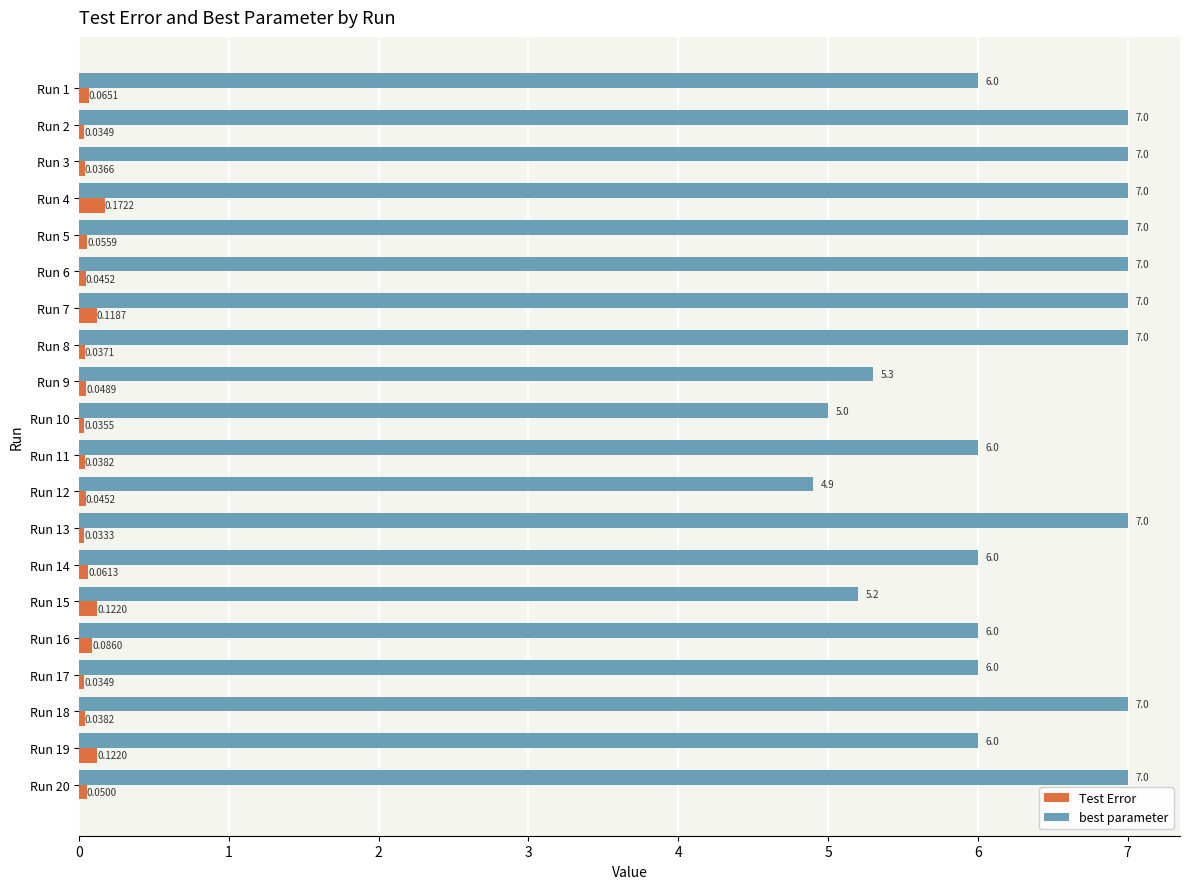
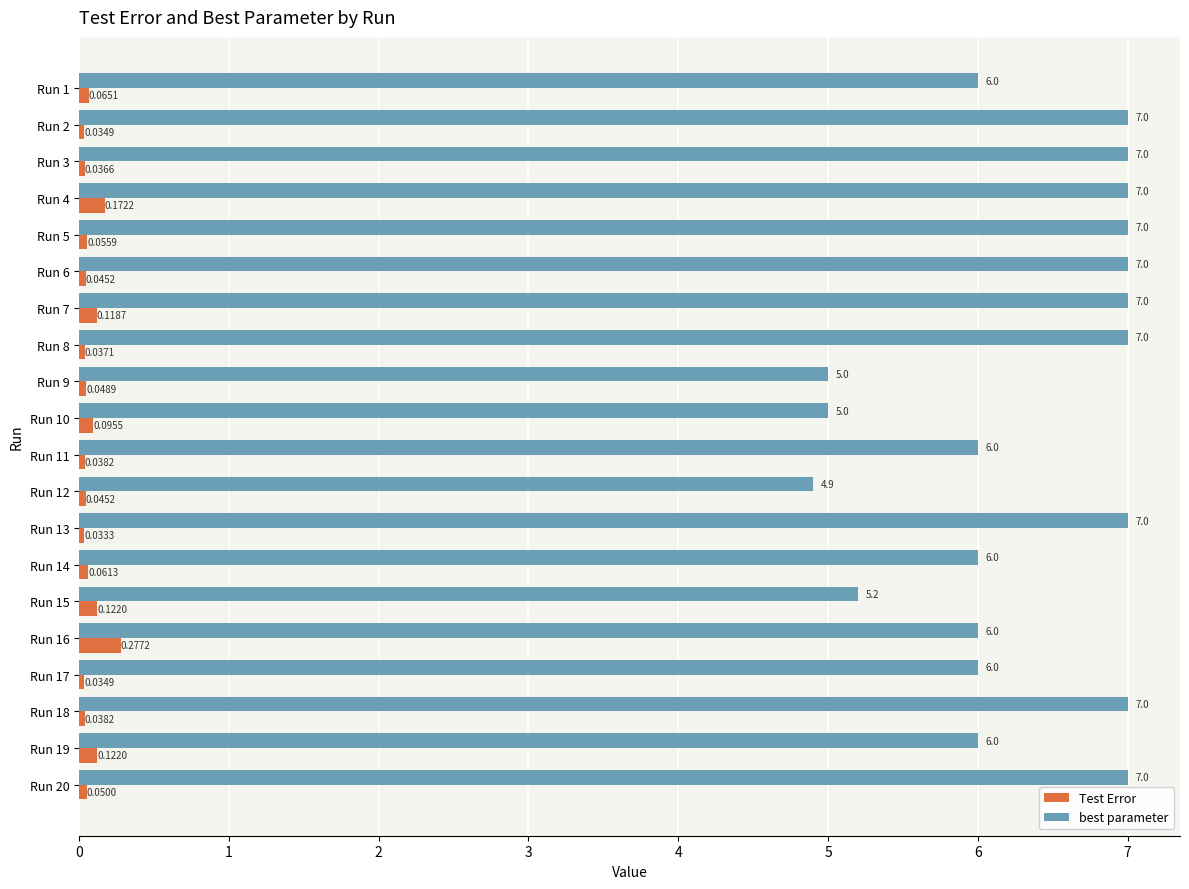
best parameter, Run 9: 5.3 -> 5.0
Test Error, Run 10: 0.0355 -> 0.0955
Test Error, Run 16: 0.0860 -> 0.2772
